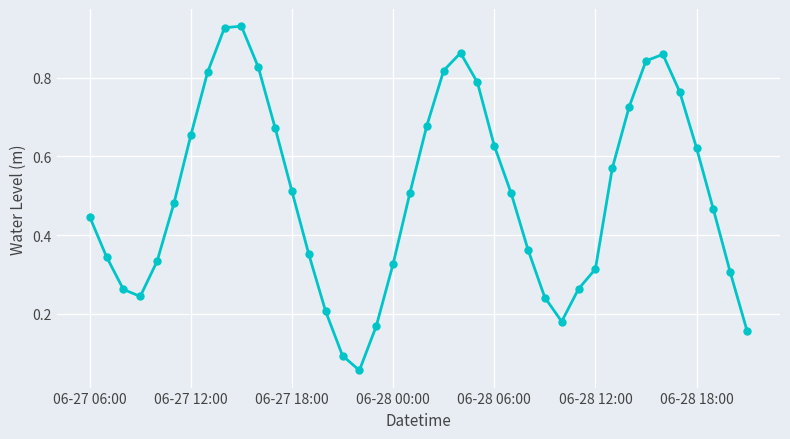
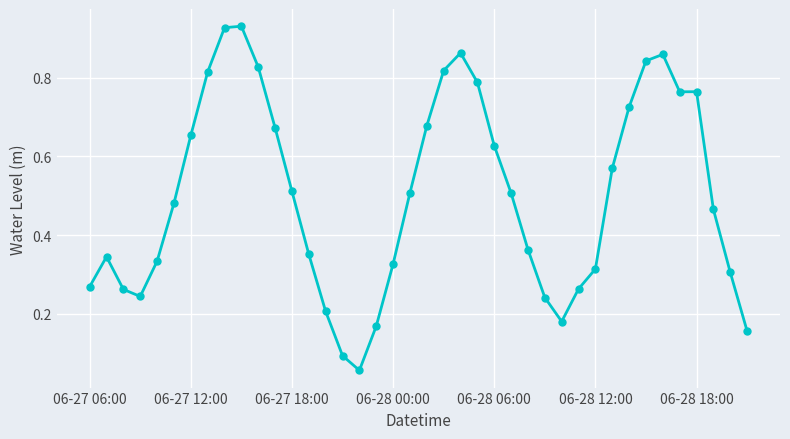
06-27 06:00: 0.45 -> 0.27
06-28 18:00: 0.62 -> 0.76
